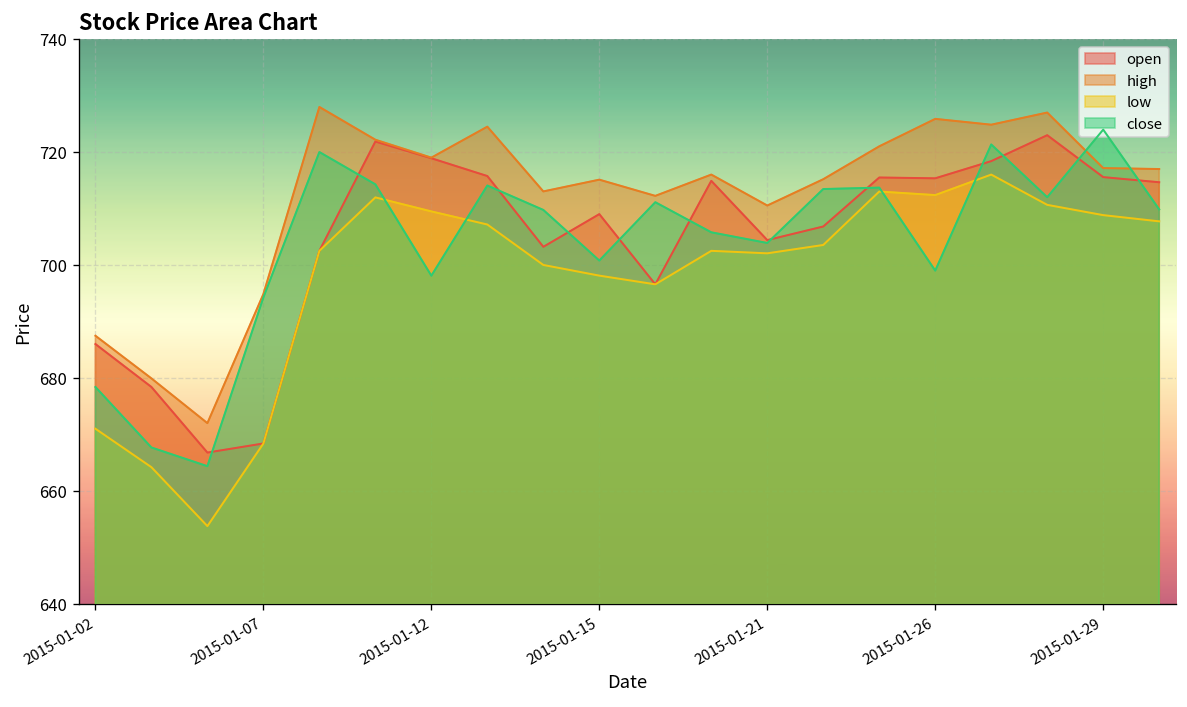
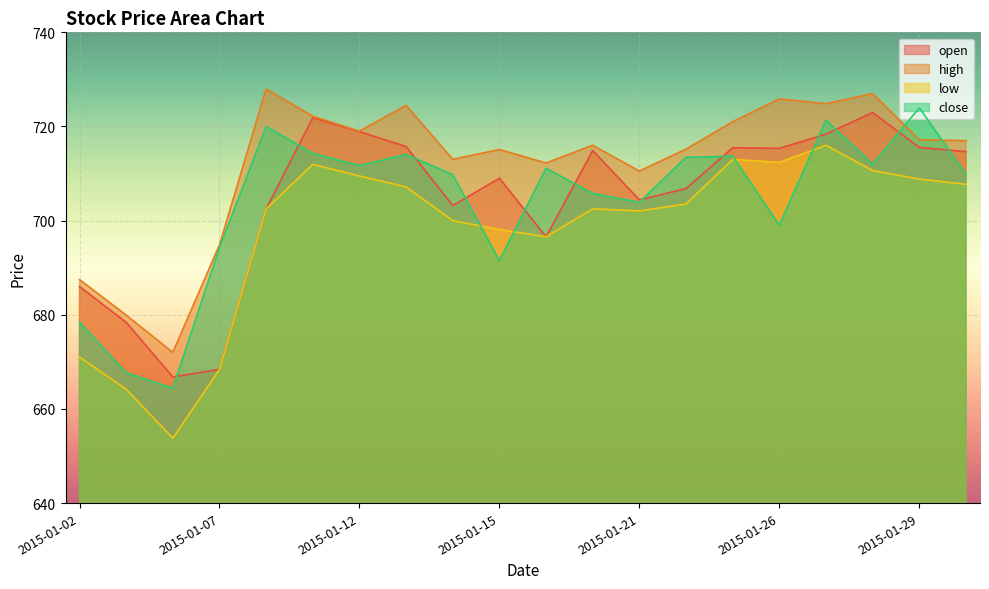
close, 2015-01-12: 698 -> 712
close, 2015-01-15: 701 -> 692
